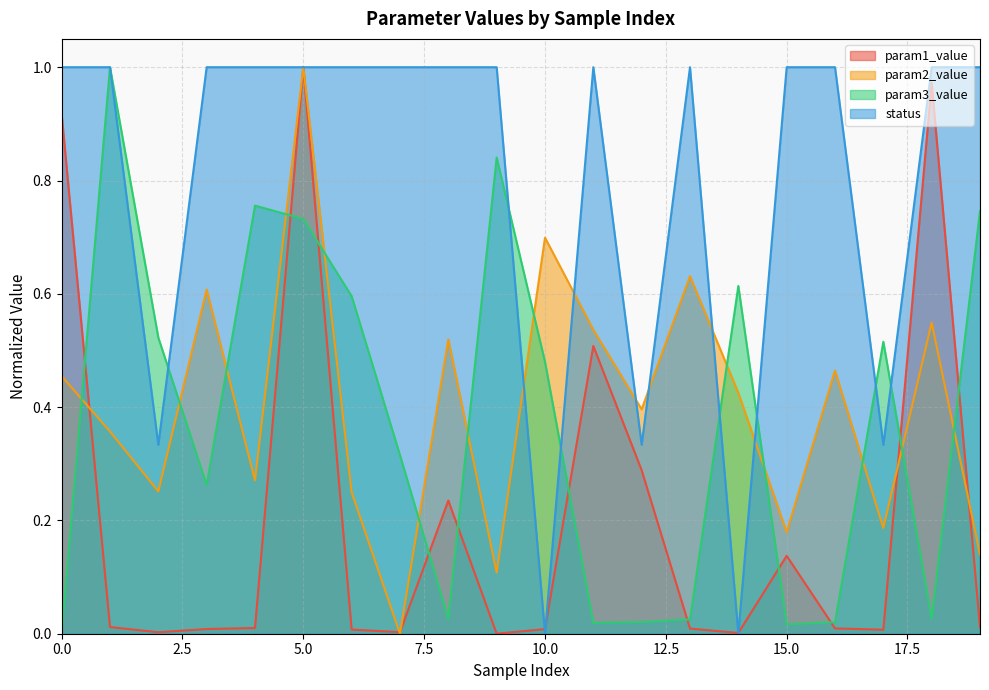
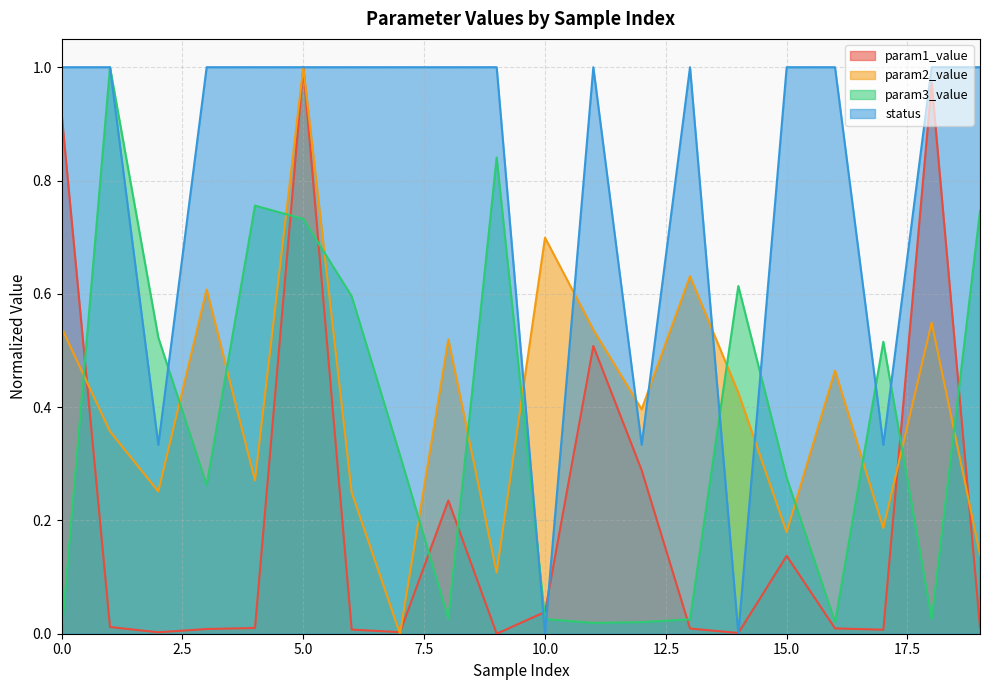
param2_value, 0.0: 0.45 -> 0.54
param1_value, 10.0: 0.01 -> 0.04
param3_value, 10.0: 0.48 -> 0.03
param3_value, 15.0: 0.02 -> 0.28
